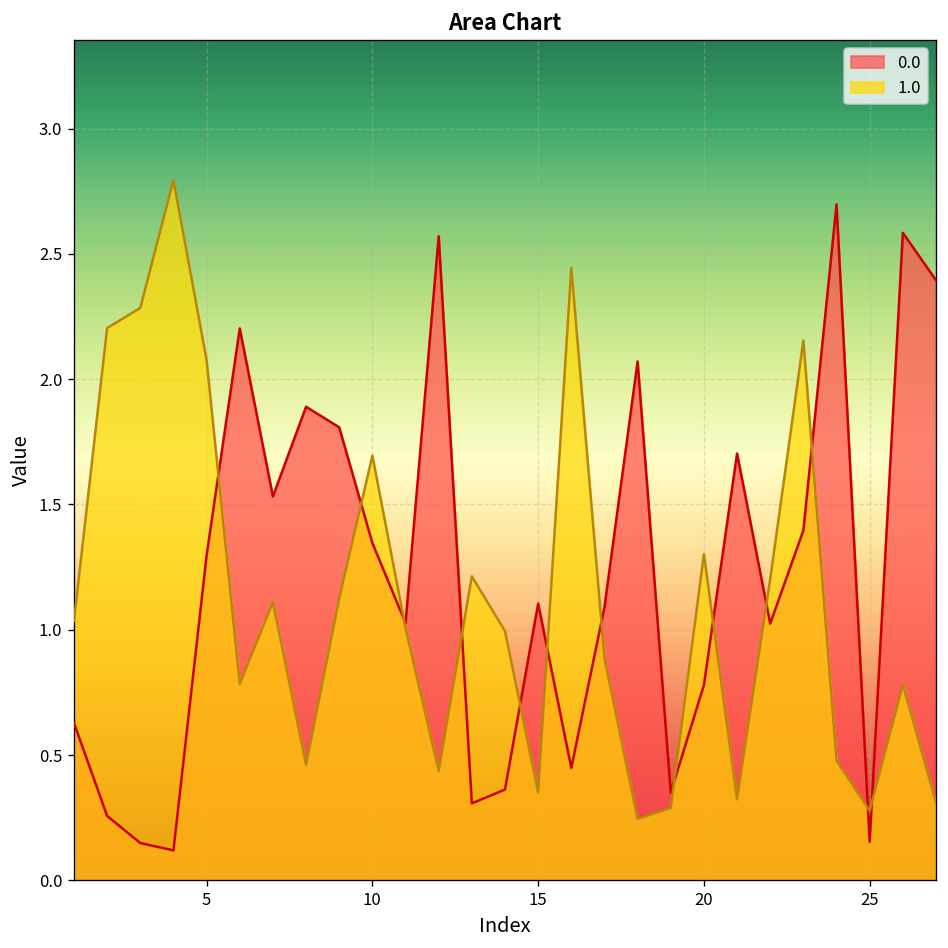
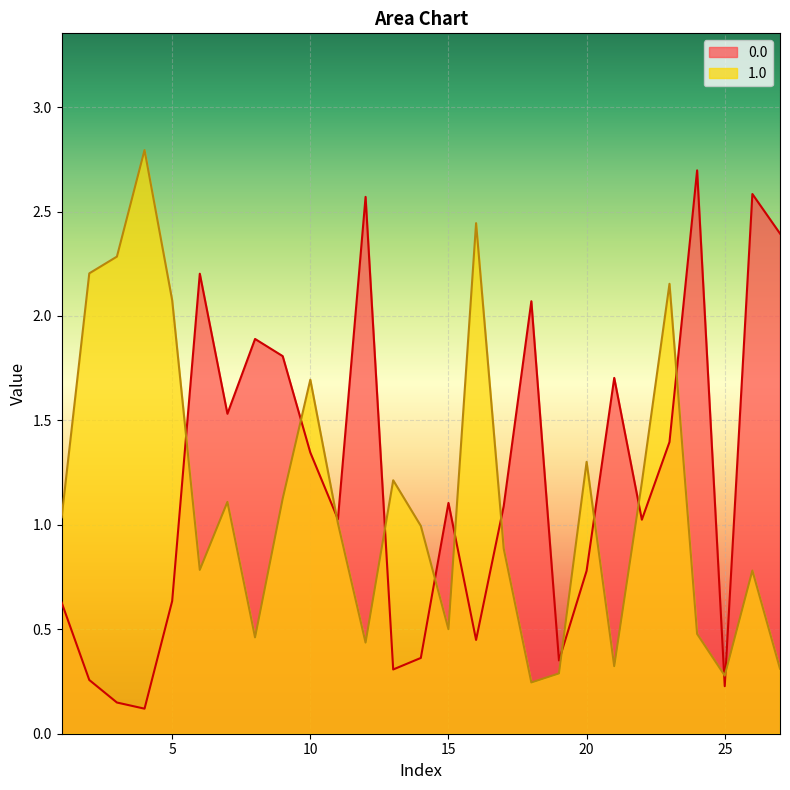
0.0, 5: 1.30 -> 0.64
1.0, 15: 0.35 -> 0.50
0.0, 25: 0.15 -> 0.23
